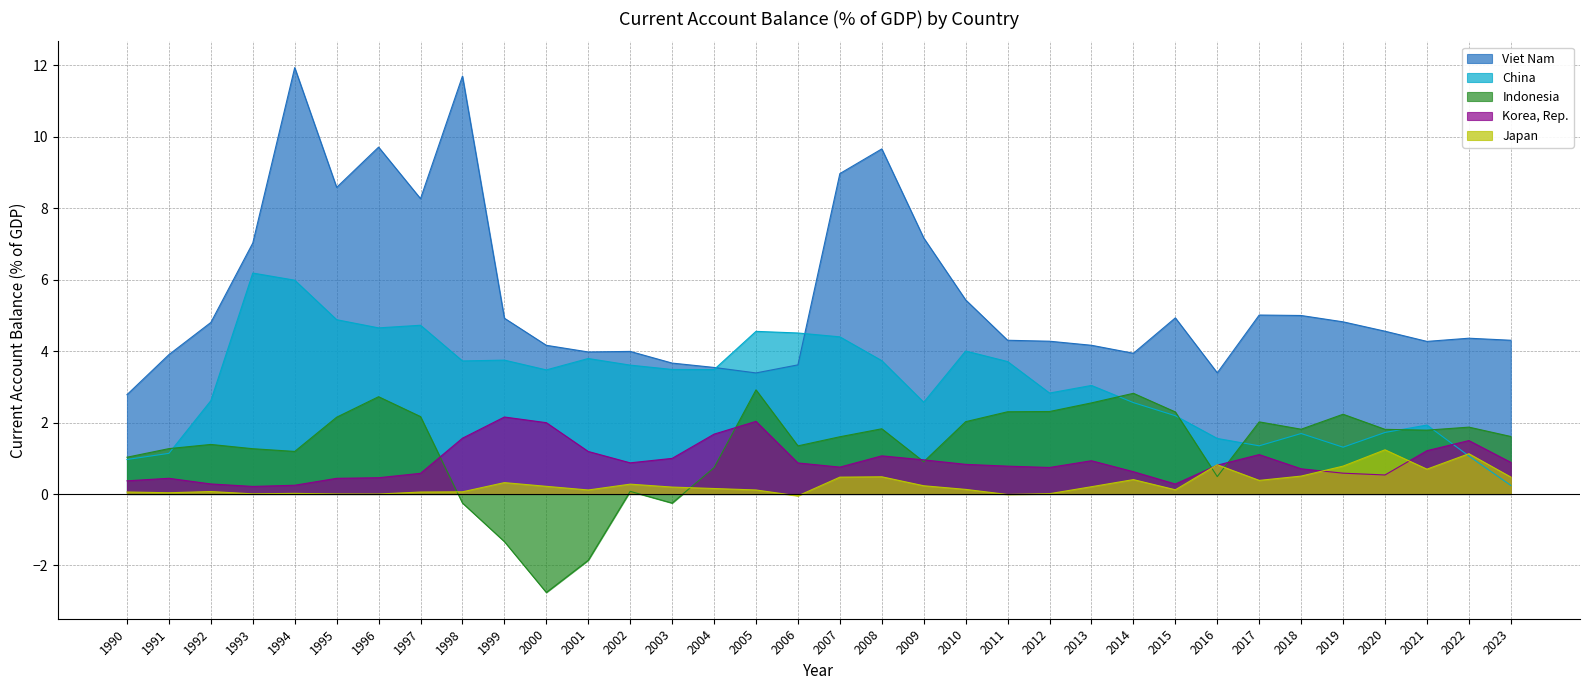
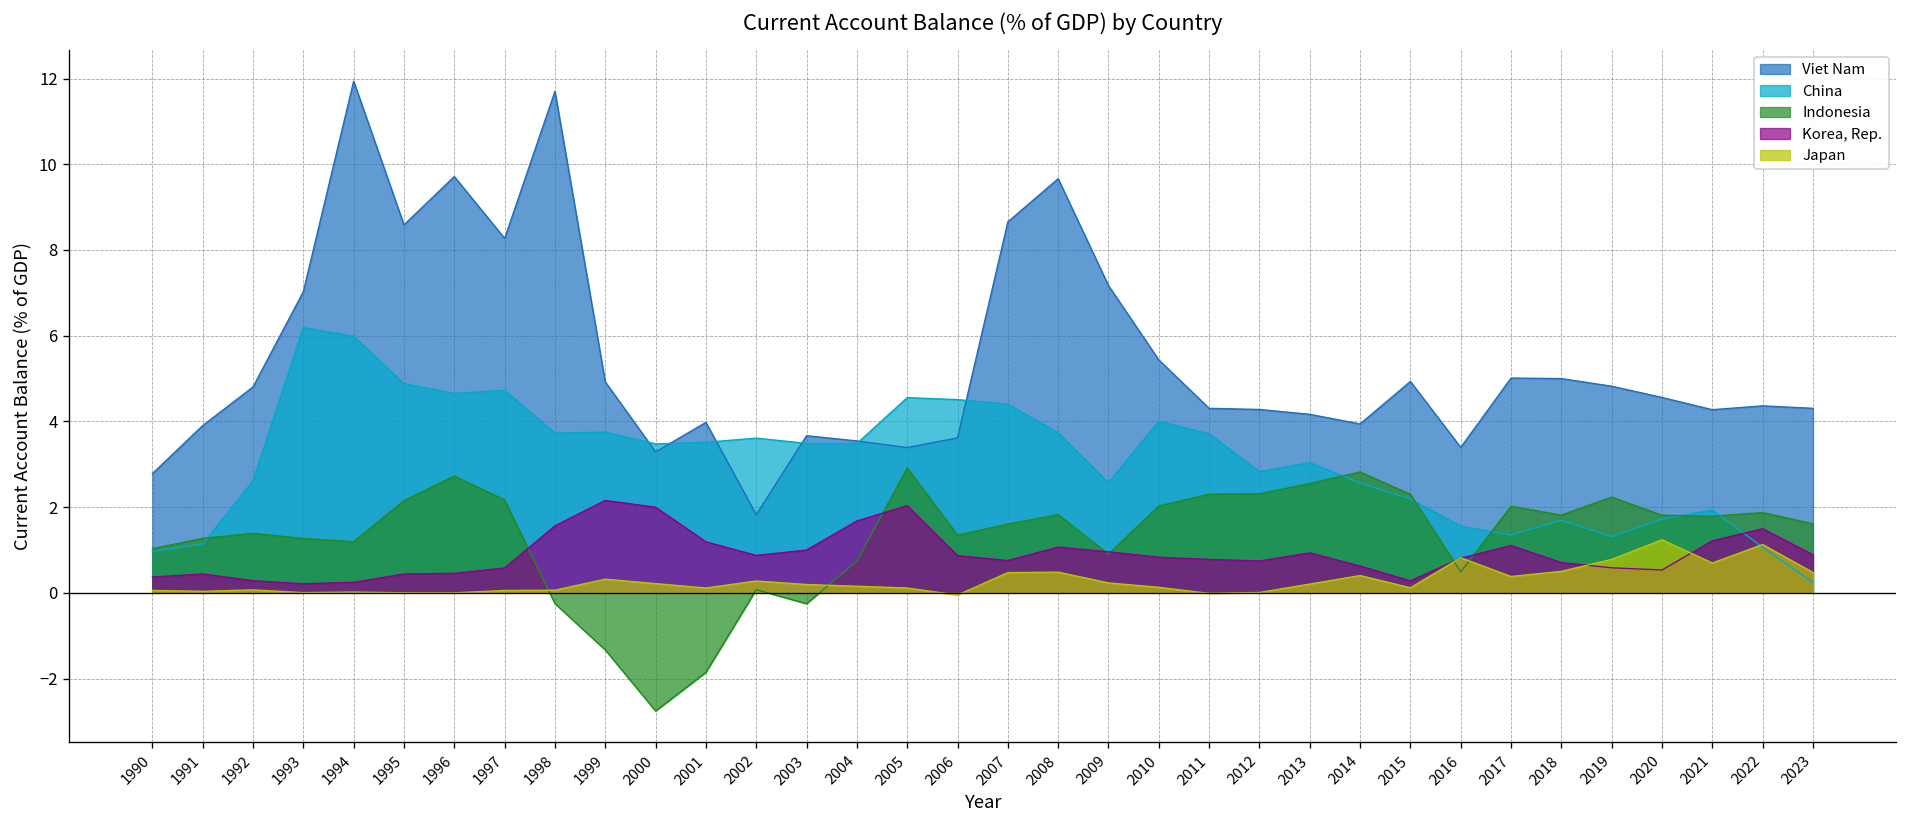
Viet Nam, 2000: 4.2 -> 3.3
China, 2001: 3.8 -> 3.5
Viet Nam, 2002: 4.0 -> 1.8
Viet Nam, 2007: 9.0 -> 8.7
